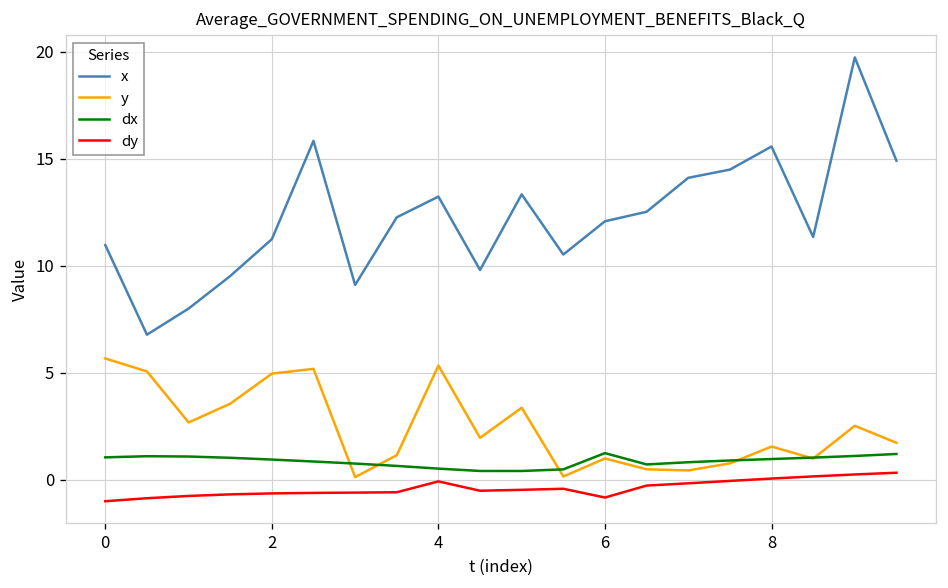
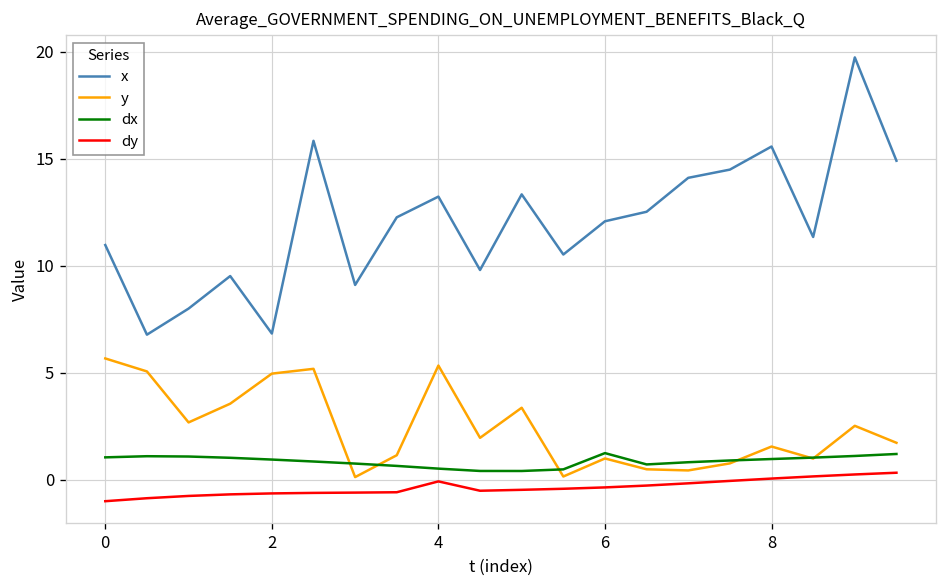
x, 2: 11.2 -> 6.8
dy, 6: -0.8 -> -0.4
